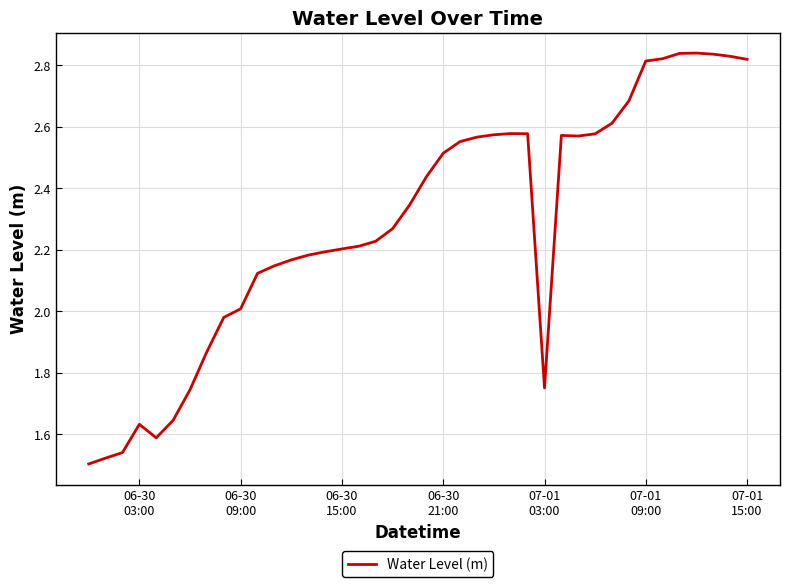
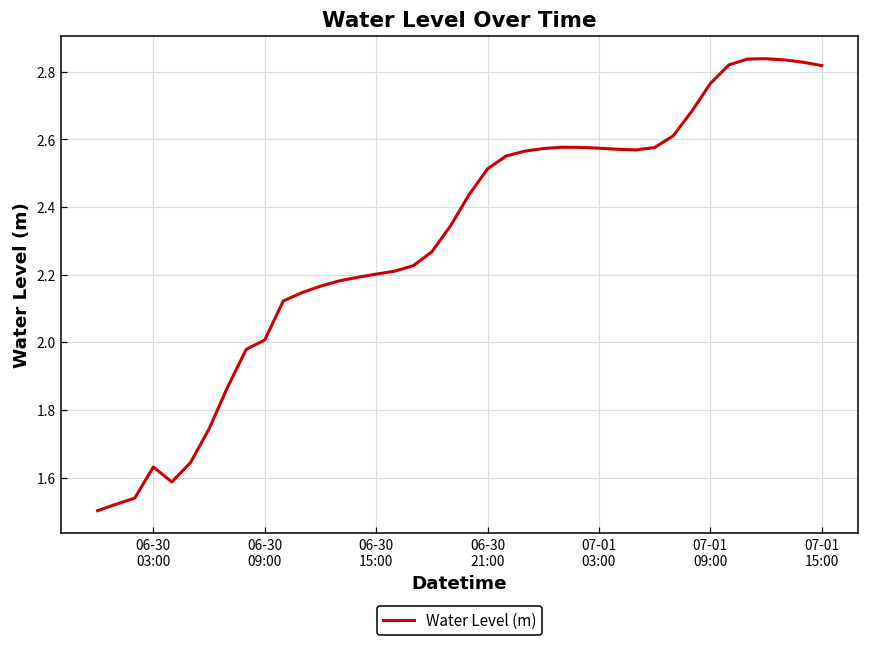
07-01 03:00: 1.75 -> 2.57
07-01 09:00: 2.81 -> 2.77
